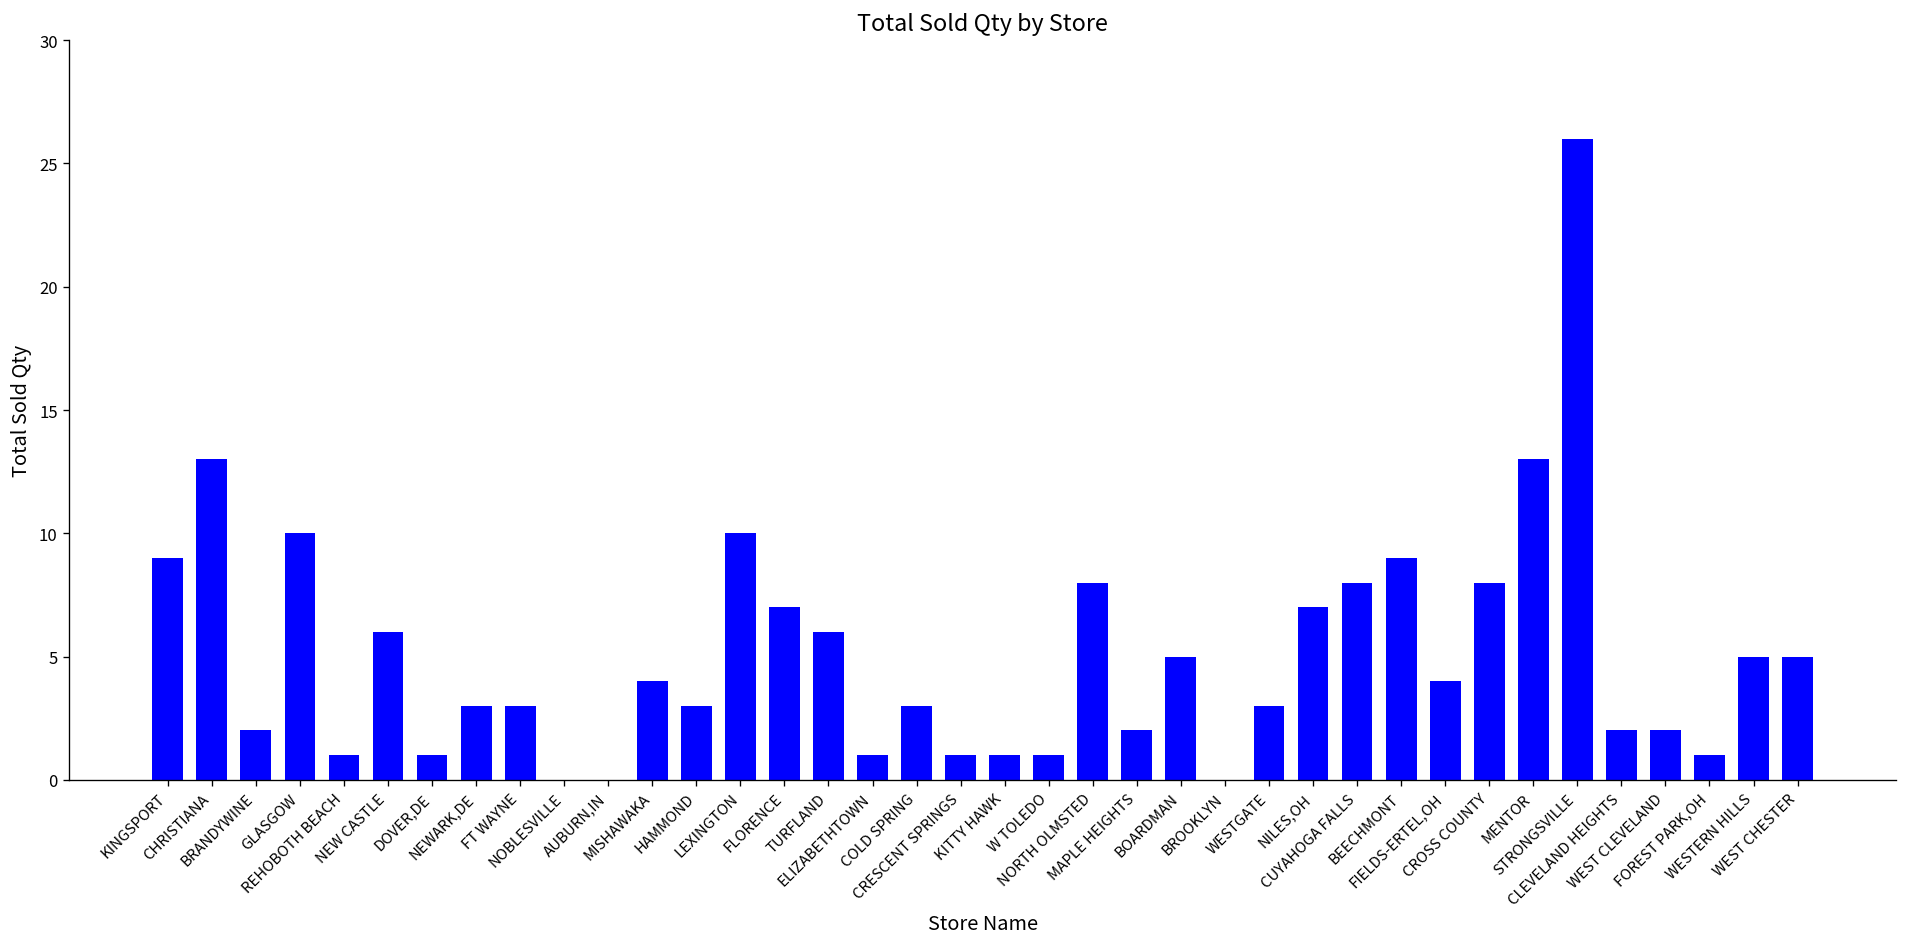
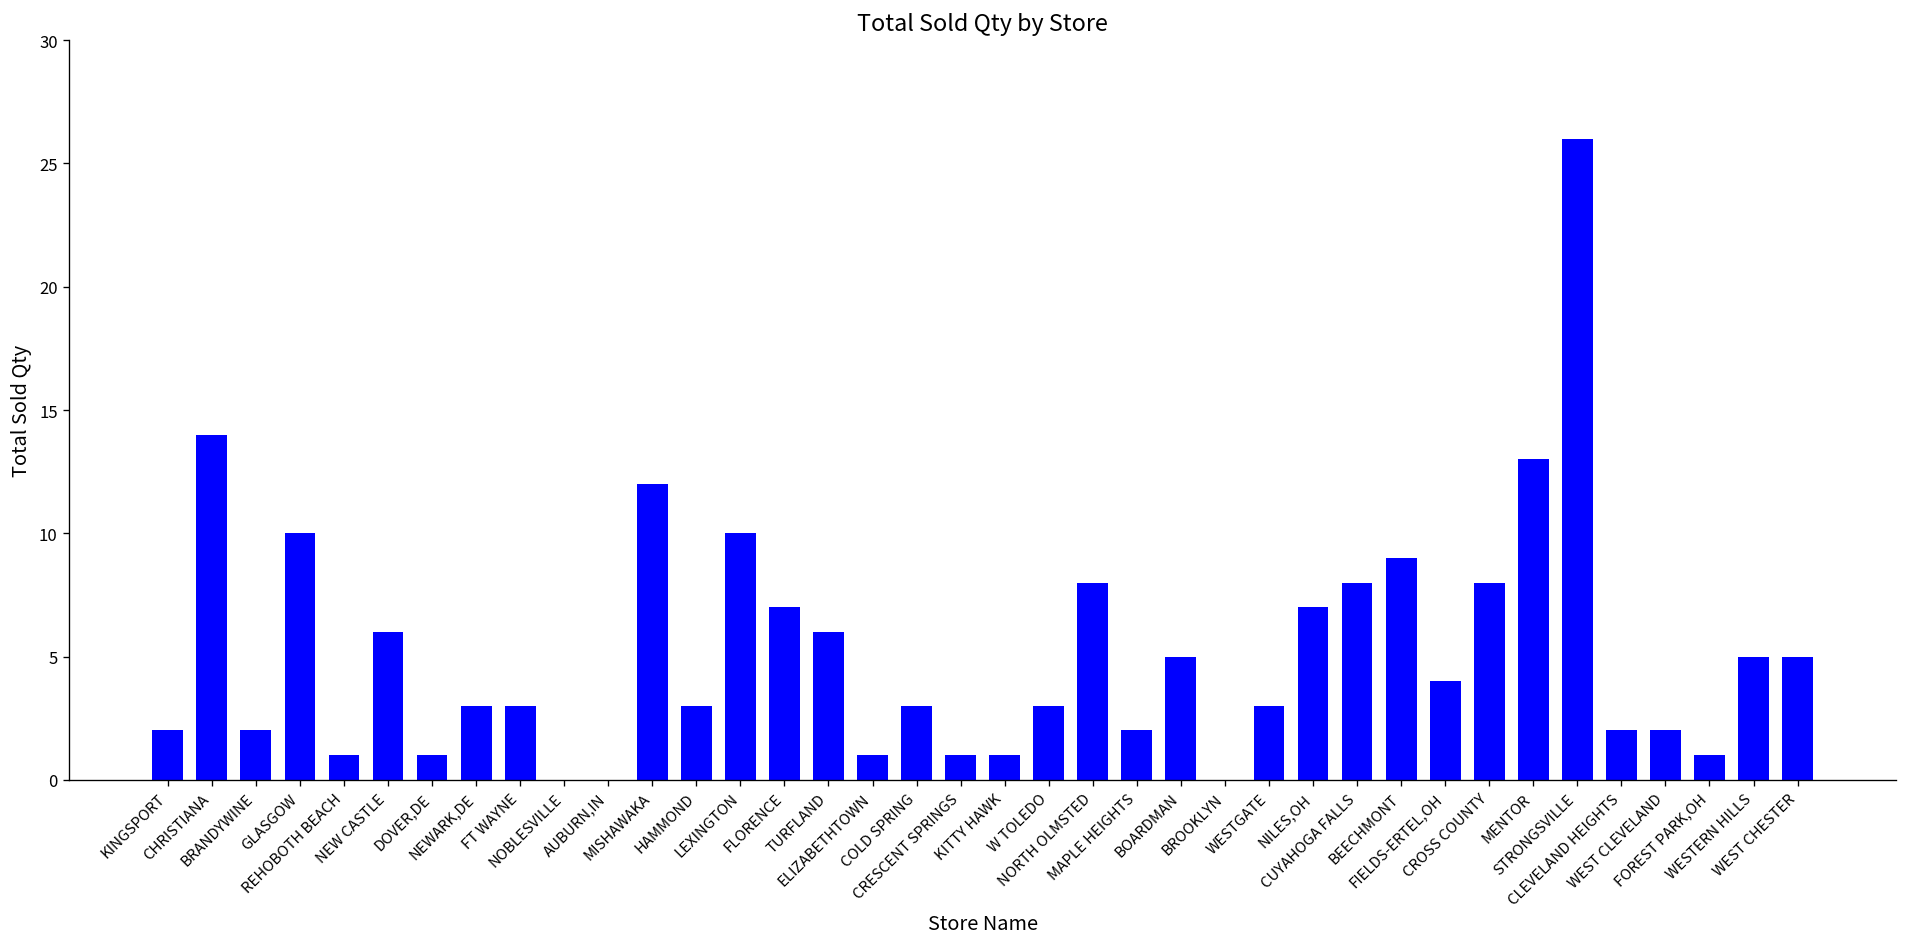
KINGSPORT: 9 -> 2
CHRISTIANA: 13 -> 14
MISHAWAKA: 4 -> 12
W TOLEDO: 1 -> 3
